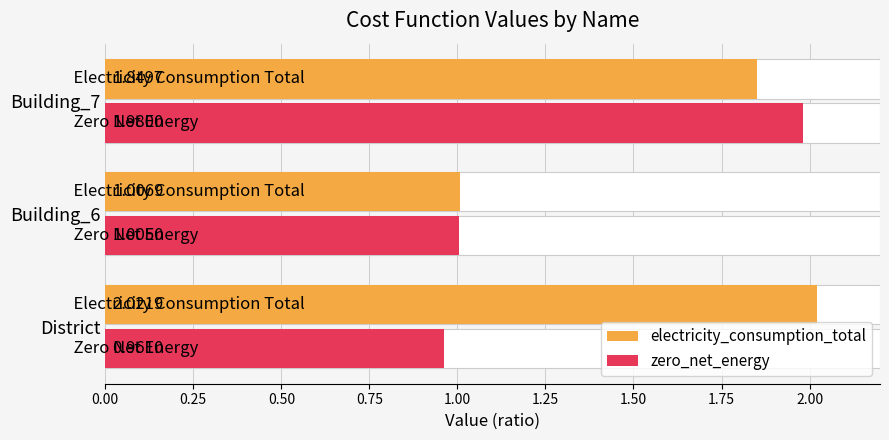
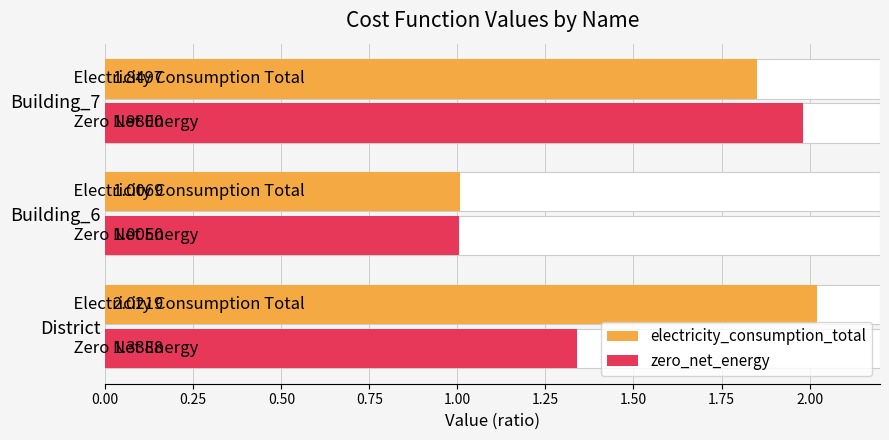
zero_net_energy, District: 0.9610 -> 1.3388
